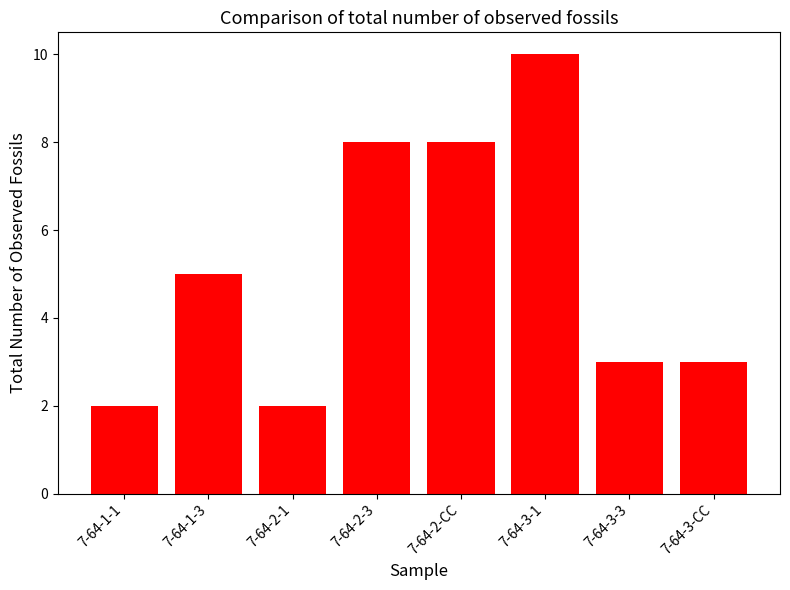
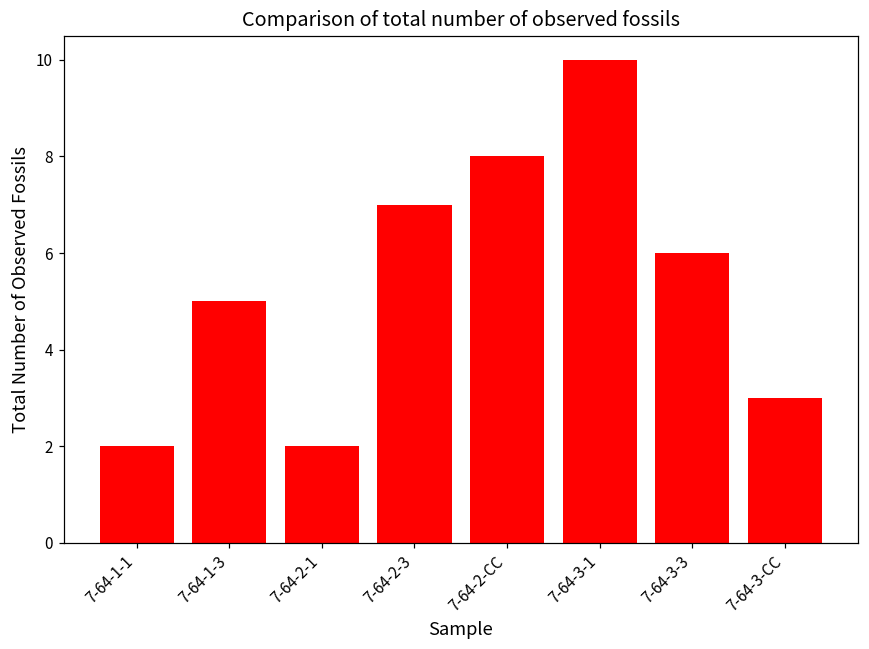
7-64-2-3: 8 -> 7
7-64-3-3: 3 -> 6
